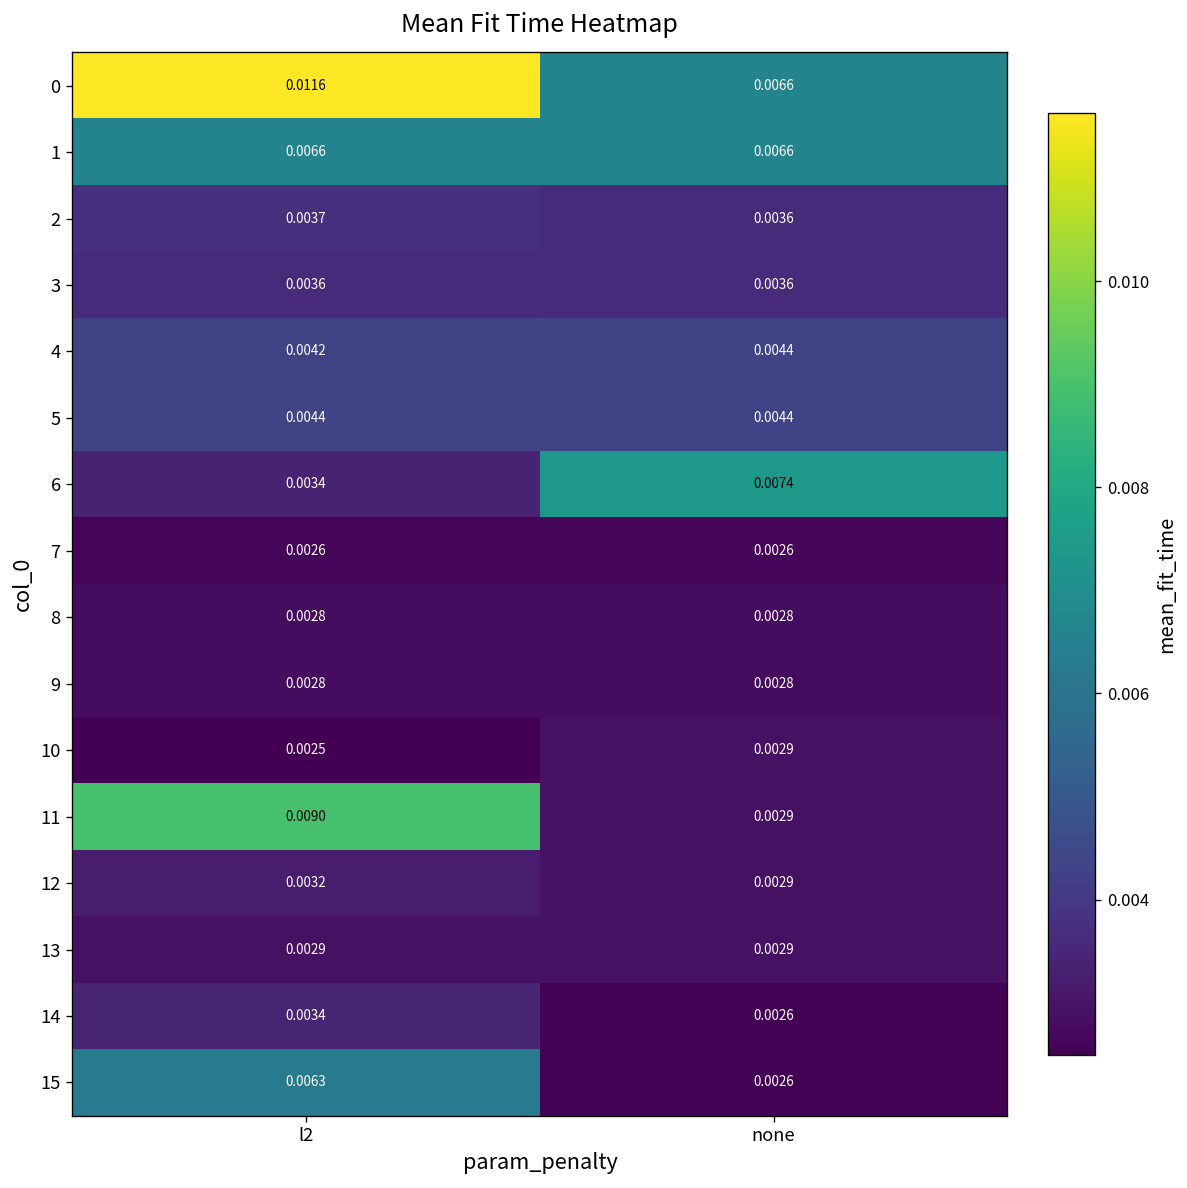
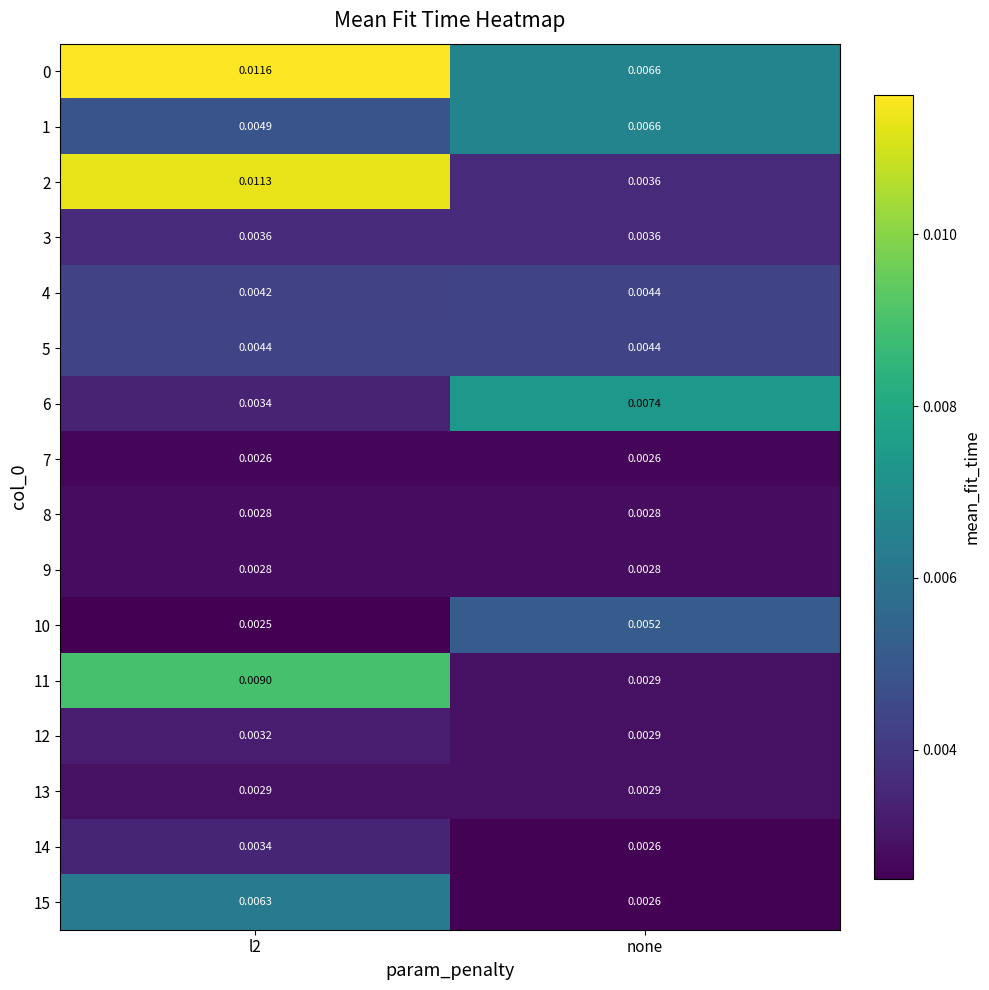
1, l2: 0.0066 -> 0.0049
2, l2: 0.0037 -> 0.0113
10, none: 0.0029 -> 0.0052
